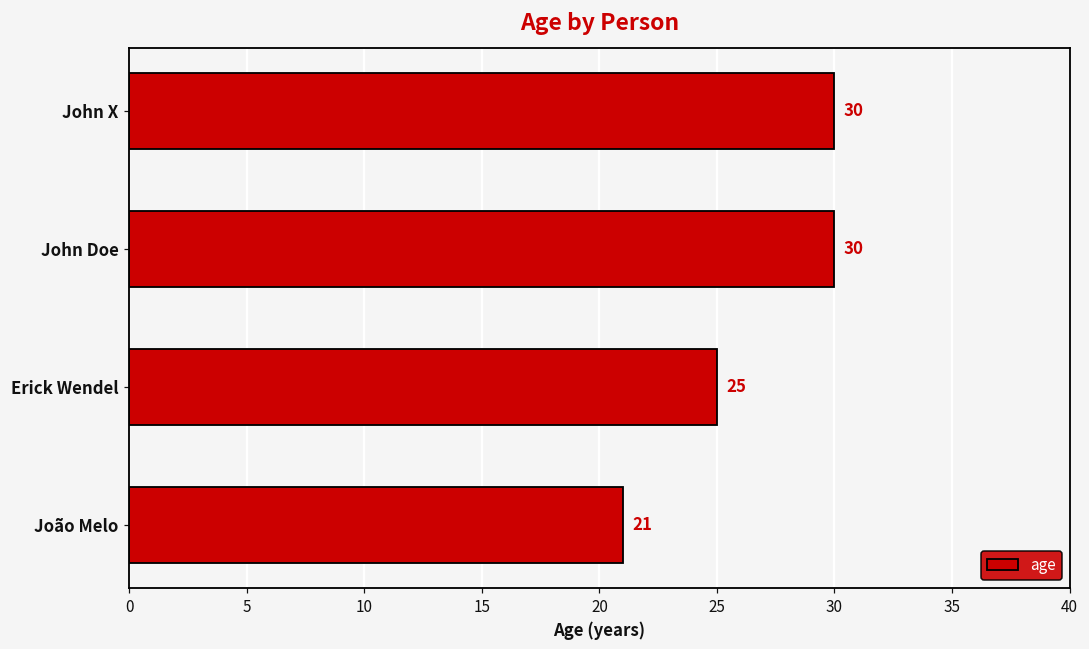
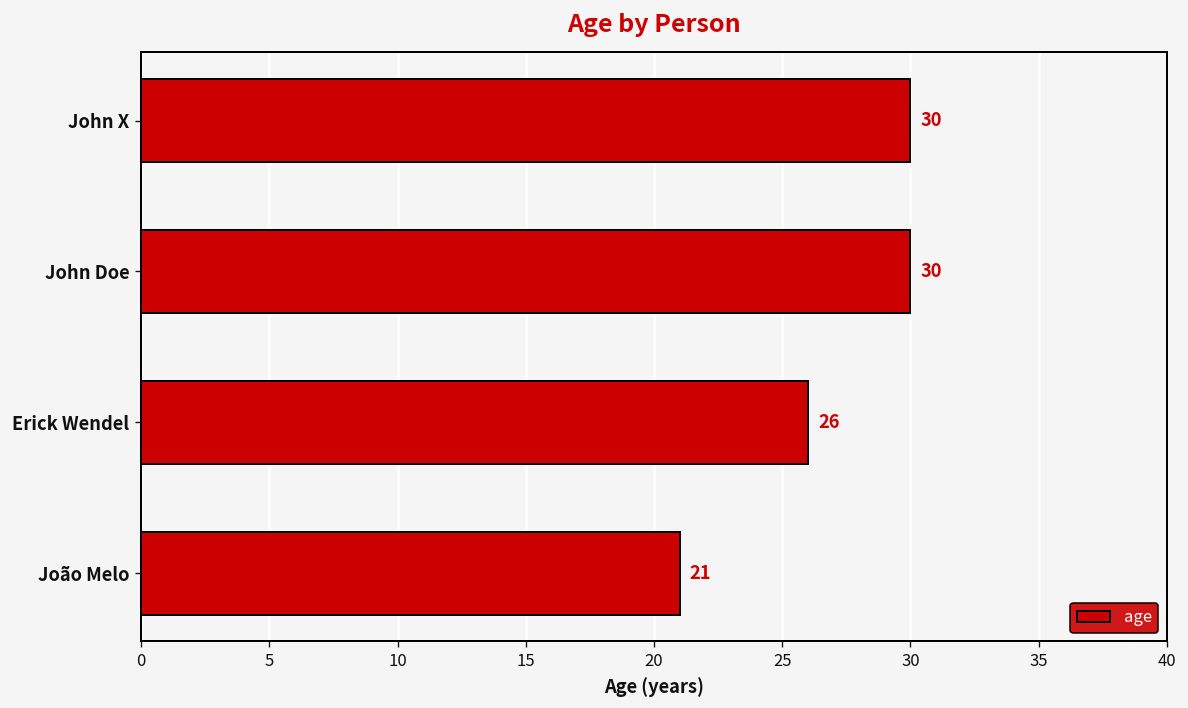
Erick Wendel: 25 -> 26
